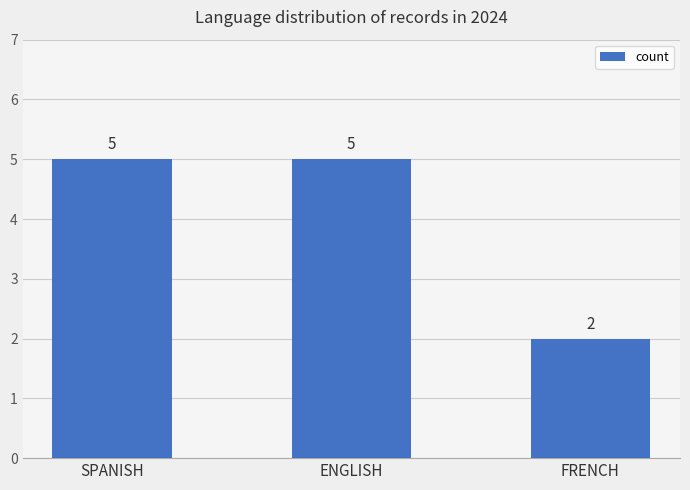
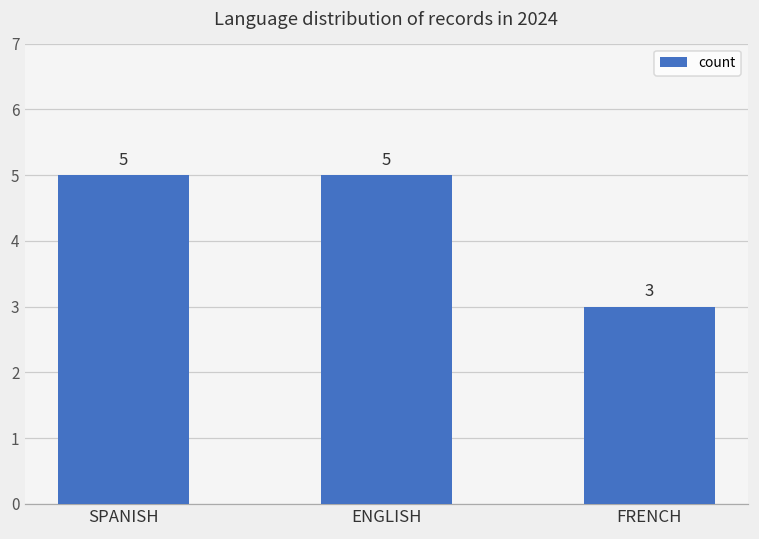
FRENCH: 2 -> 3
